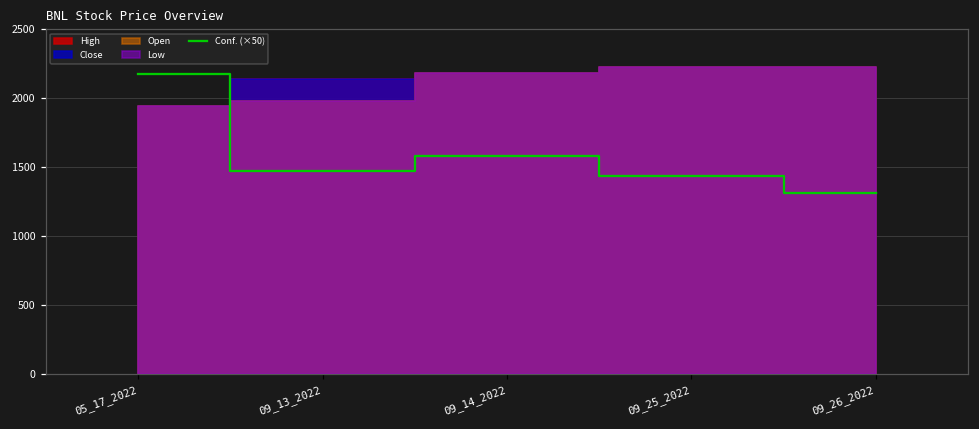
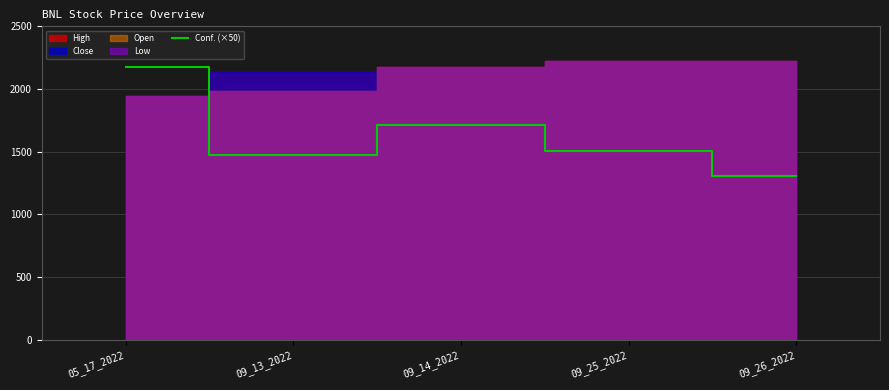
Conf. (×50), 09_14_2022: 1580 -> 1720
Conf. (×50), 09_25_2022: 1440 -> 1510
